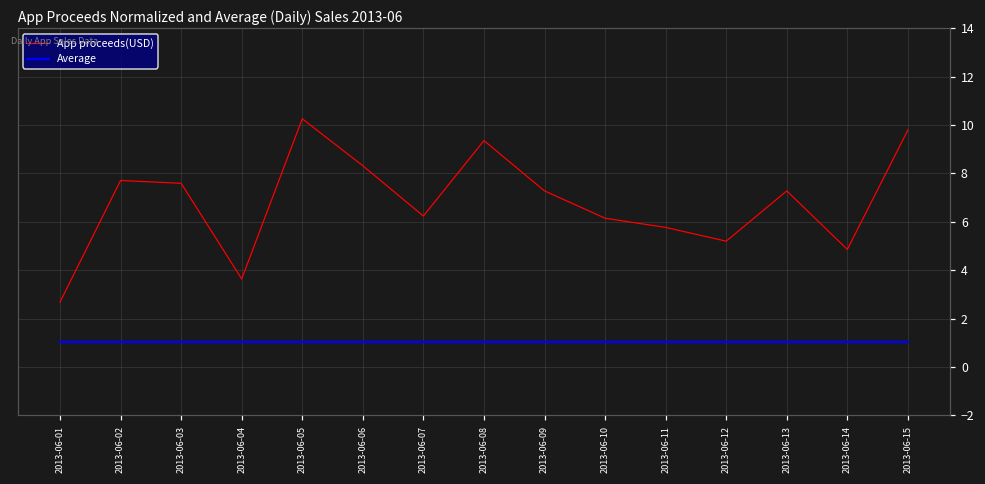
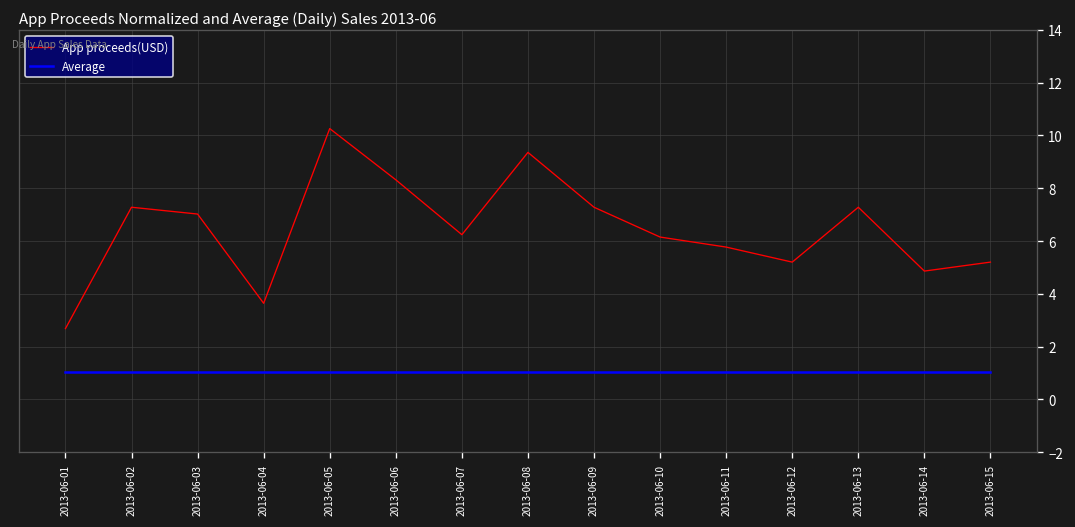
App proceeds(USD), 2013-06-02: 7.7 -> 7.3
App proceeds(USD), 2013-06-03: 7.6 -> 7.0
App proceeds(USD), 2013-06-15: 9.8 -> 5.2
